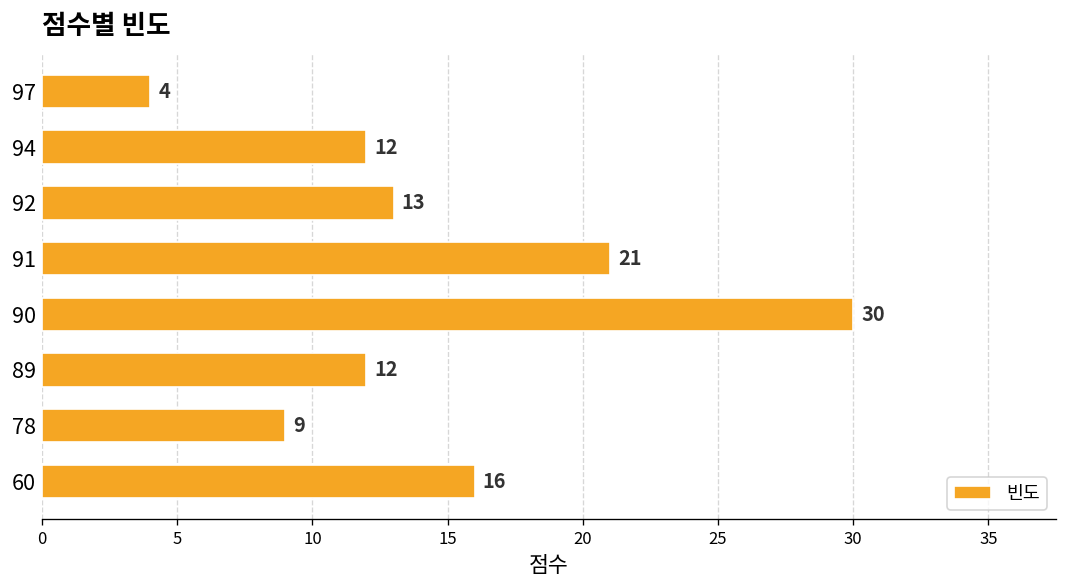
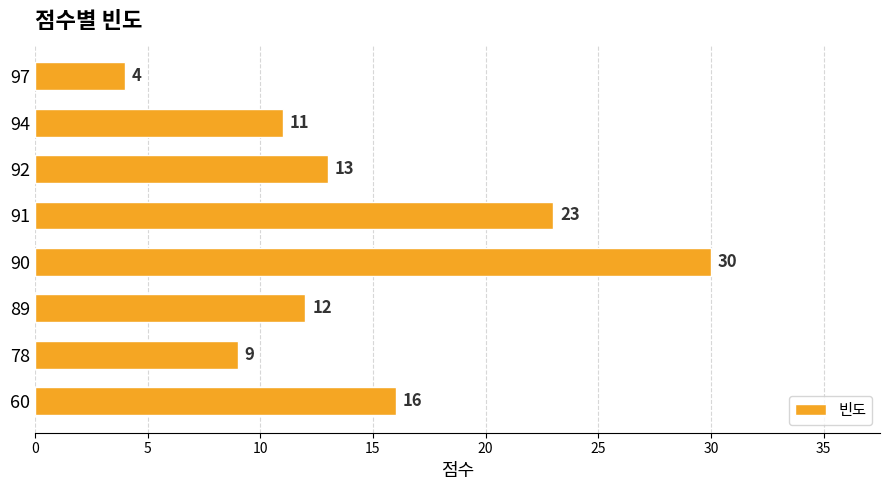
94: 12 -> 11
91: 21 -> 23
